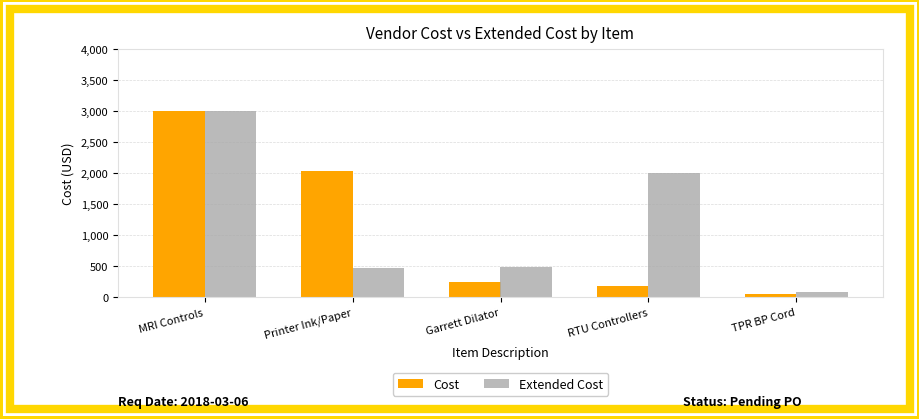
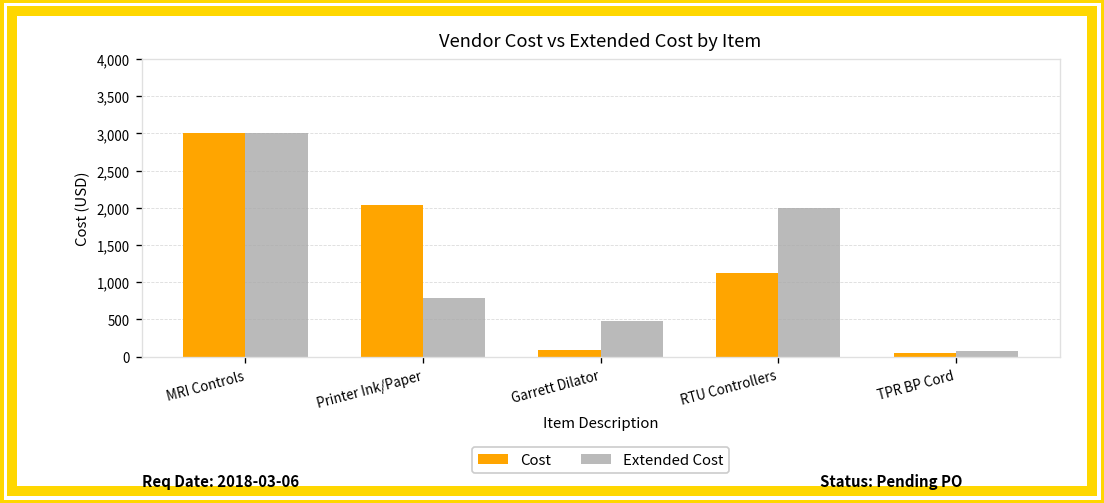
Extended Cost, Printer Ink/Paper: 500 -> 800
Cost, Garrett Dilator: 200 -> 100
Cost, RTU Controllers: 200 -> 1,100
